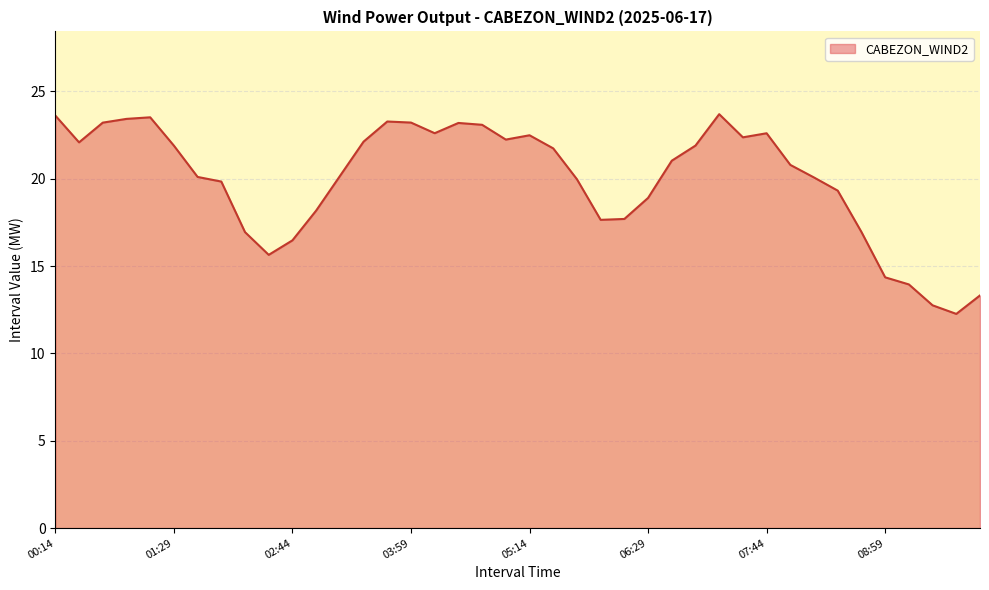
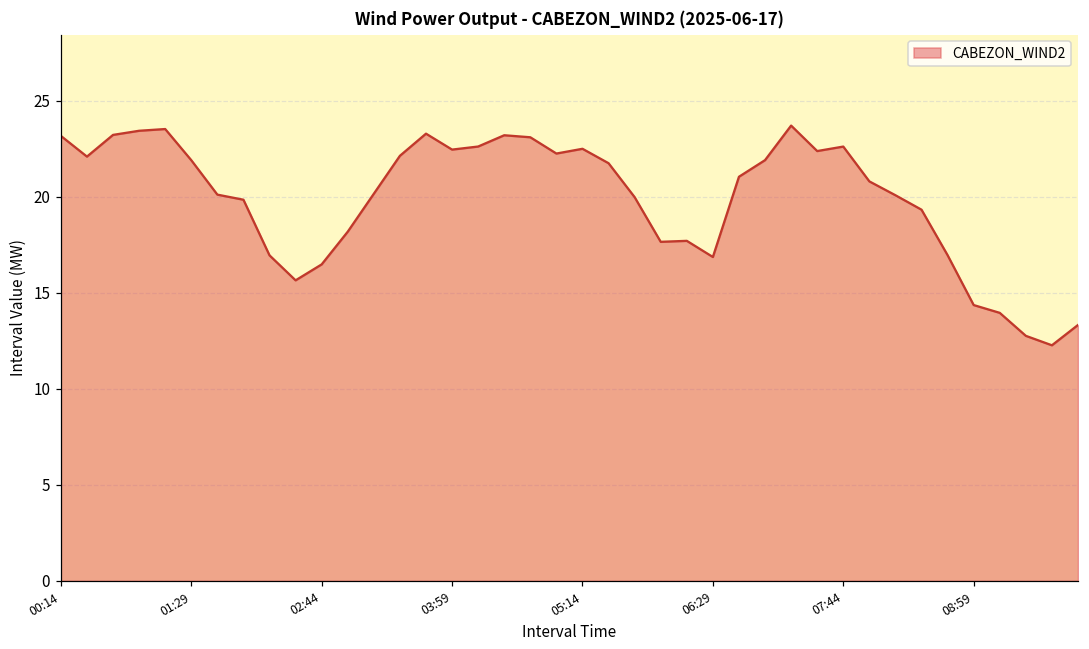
00:14: 23.6 -> 23.2
03:59: 23.2 -> 22.5
06:29: 18.9 -> 16.9
